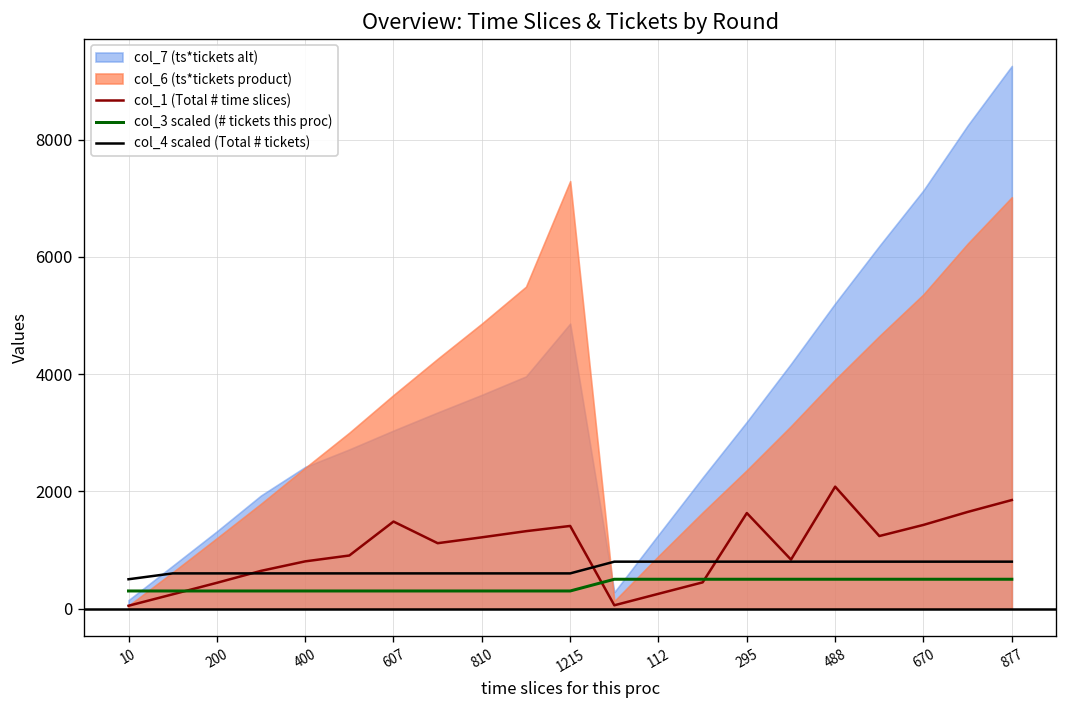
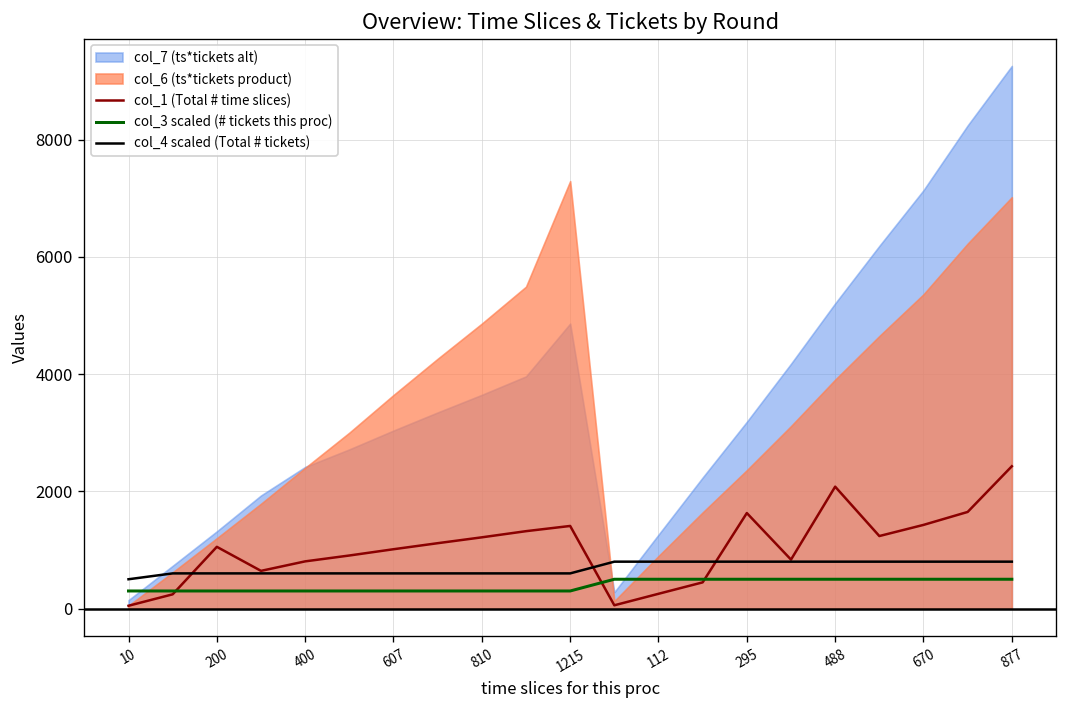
col_1 (Total # time slices), 200: 400 -> 1100
col_1 (Total # time slices), 607: 1500 -> 1000
col_1 (Total # time slices), 877: 1900 -> 2400
